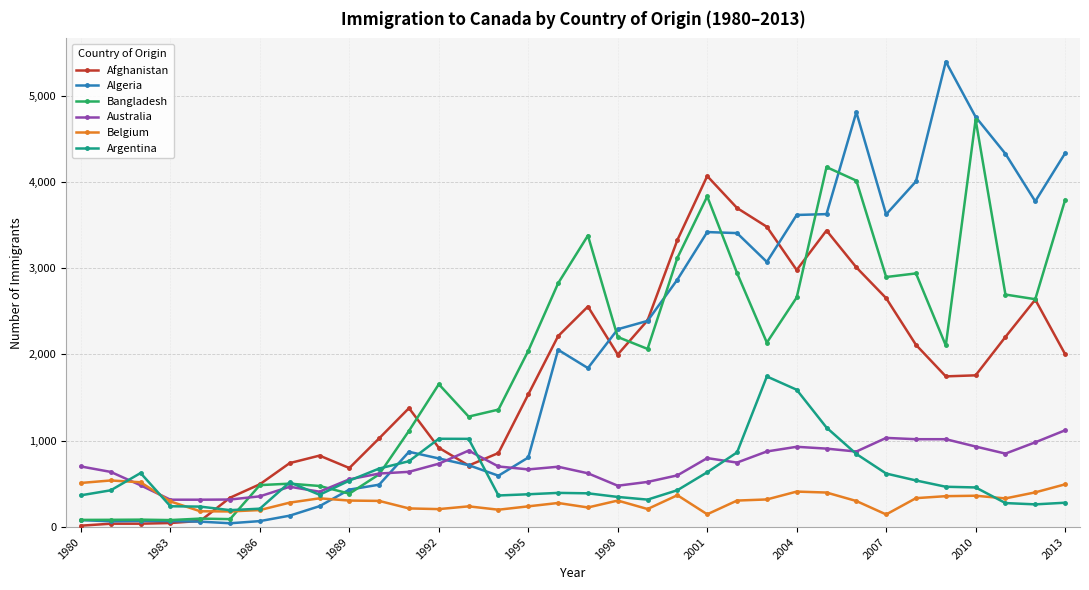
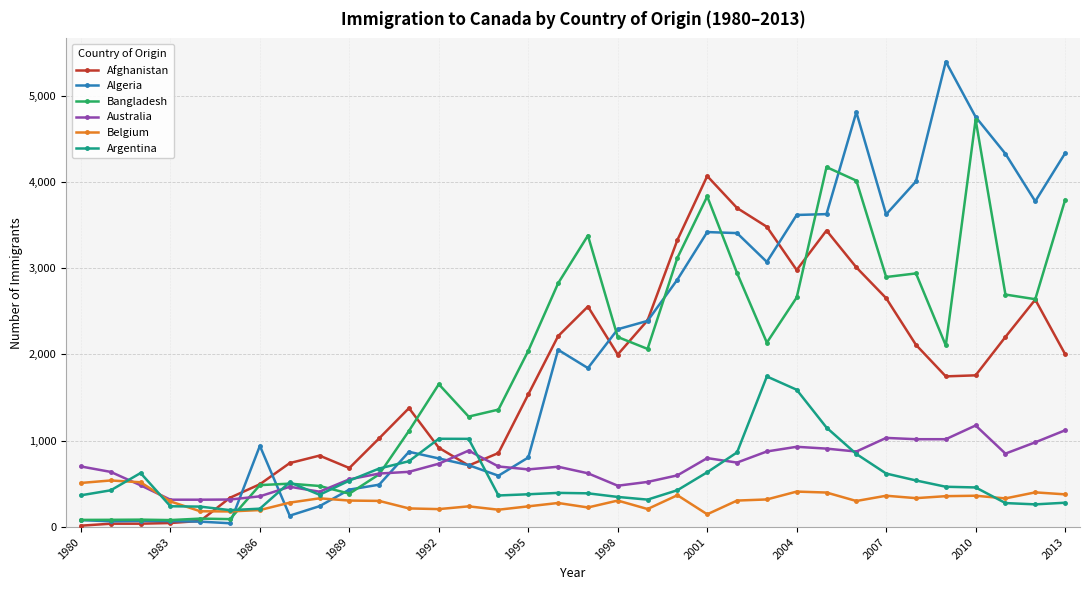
Algeria, 1986: 100 -> 900
Belgium, 2007: 100 -> 400
Australia, 2010: 900 -> 1,200
Belgium, 2013: 500 -> 400
